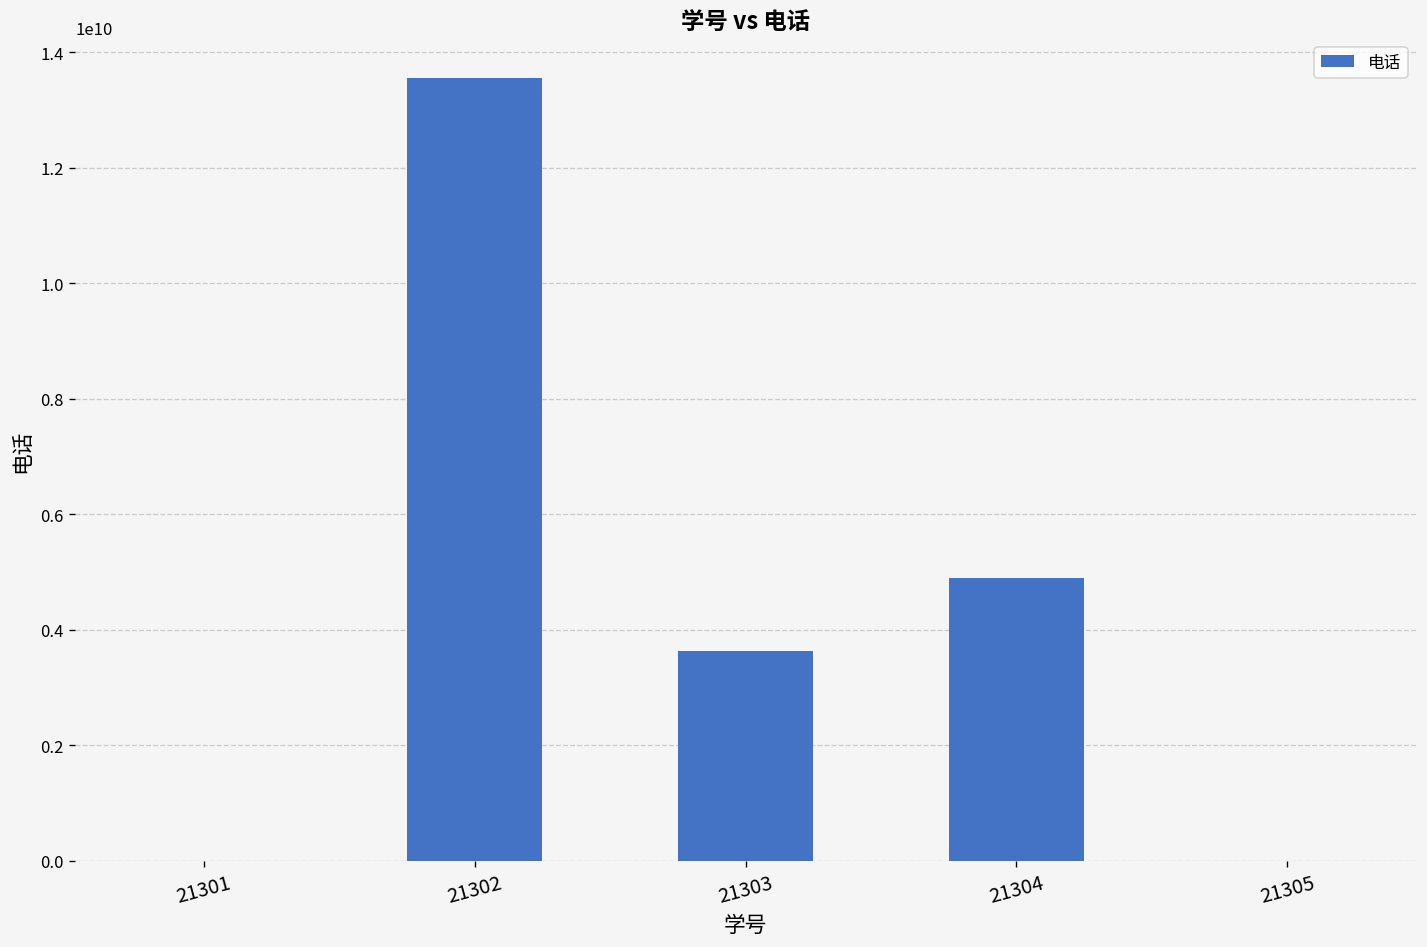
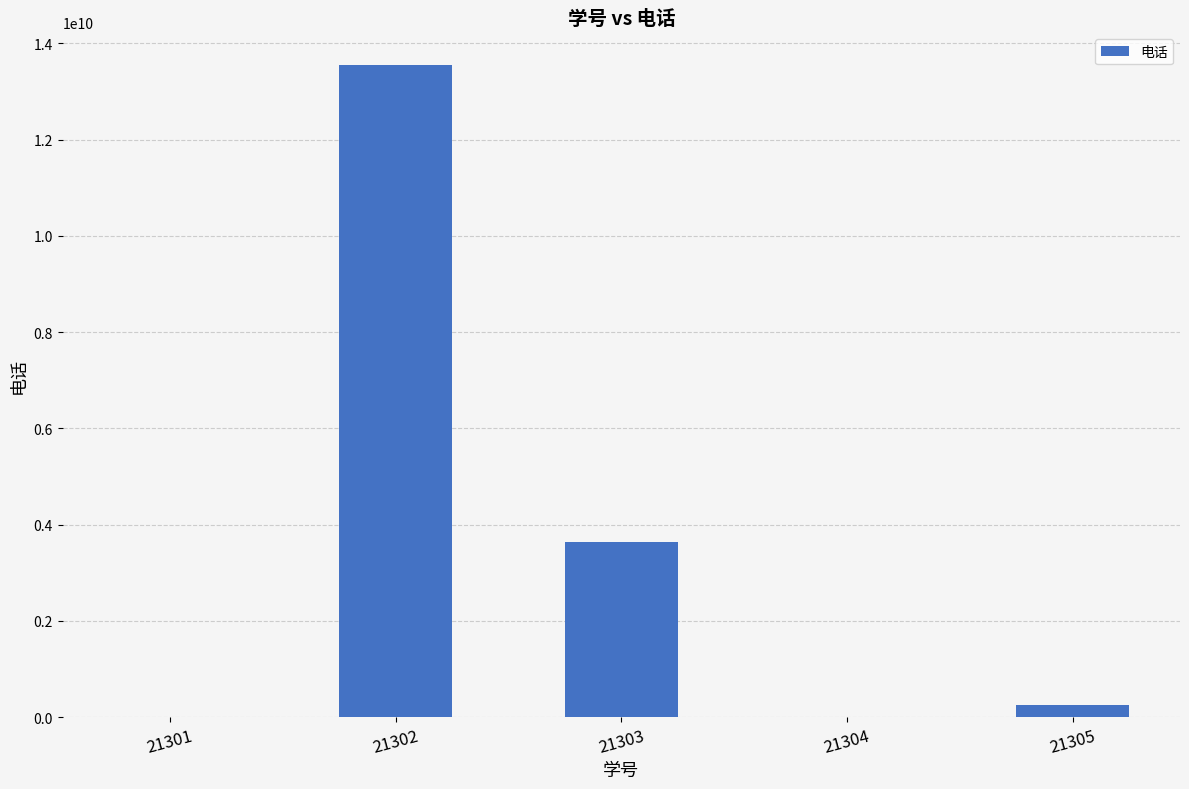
21304: 4900000000 -> 0
21305: 0 -> 200000000
